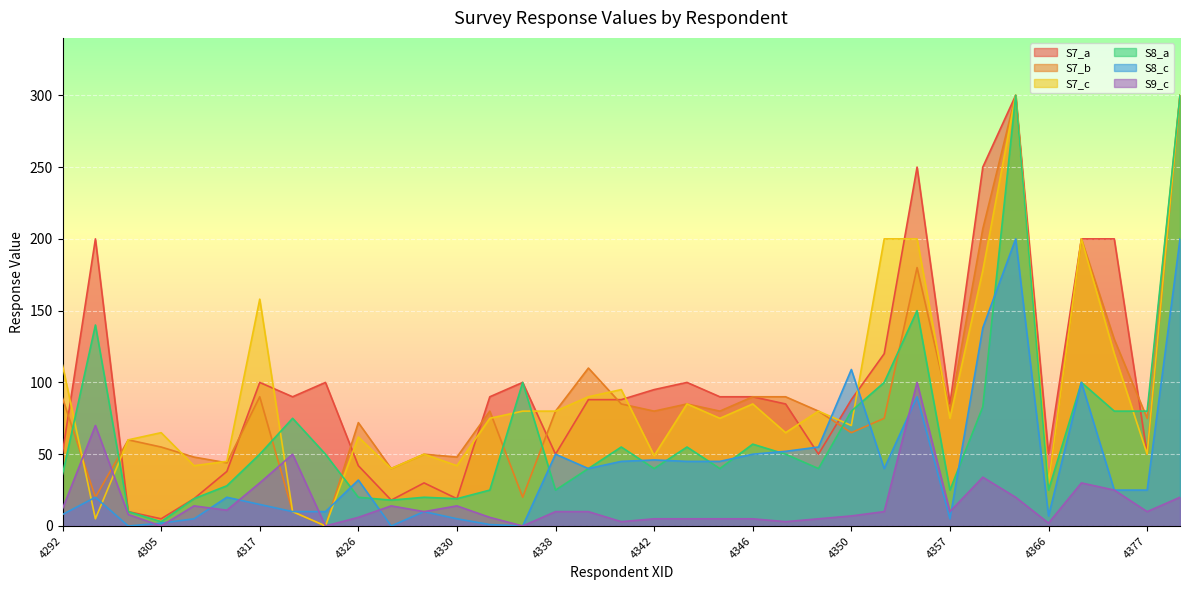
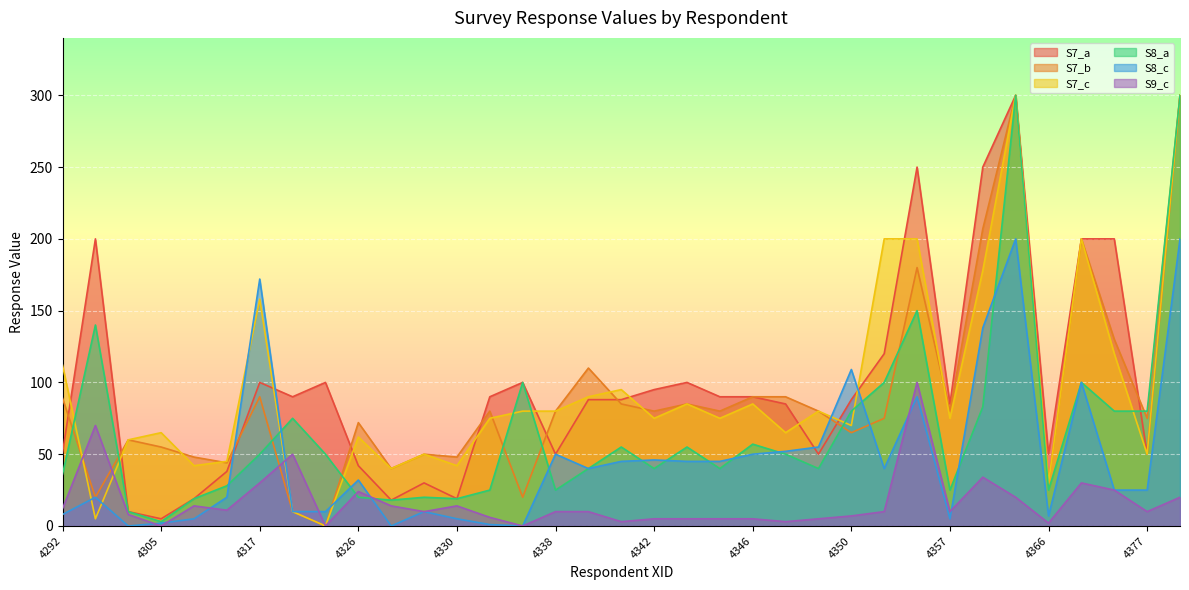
S8_c, 4317: 15 -> 172
S9_c, 4326: 6 -> 24
S7_c, 4342: 49 -> 75
